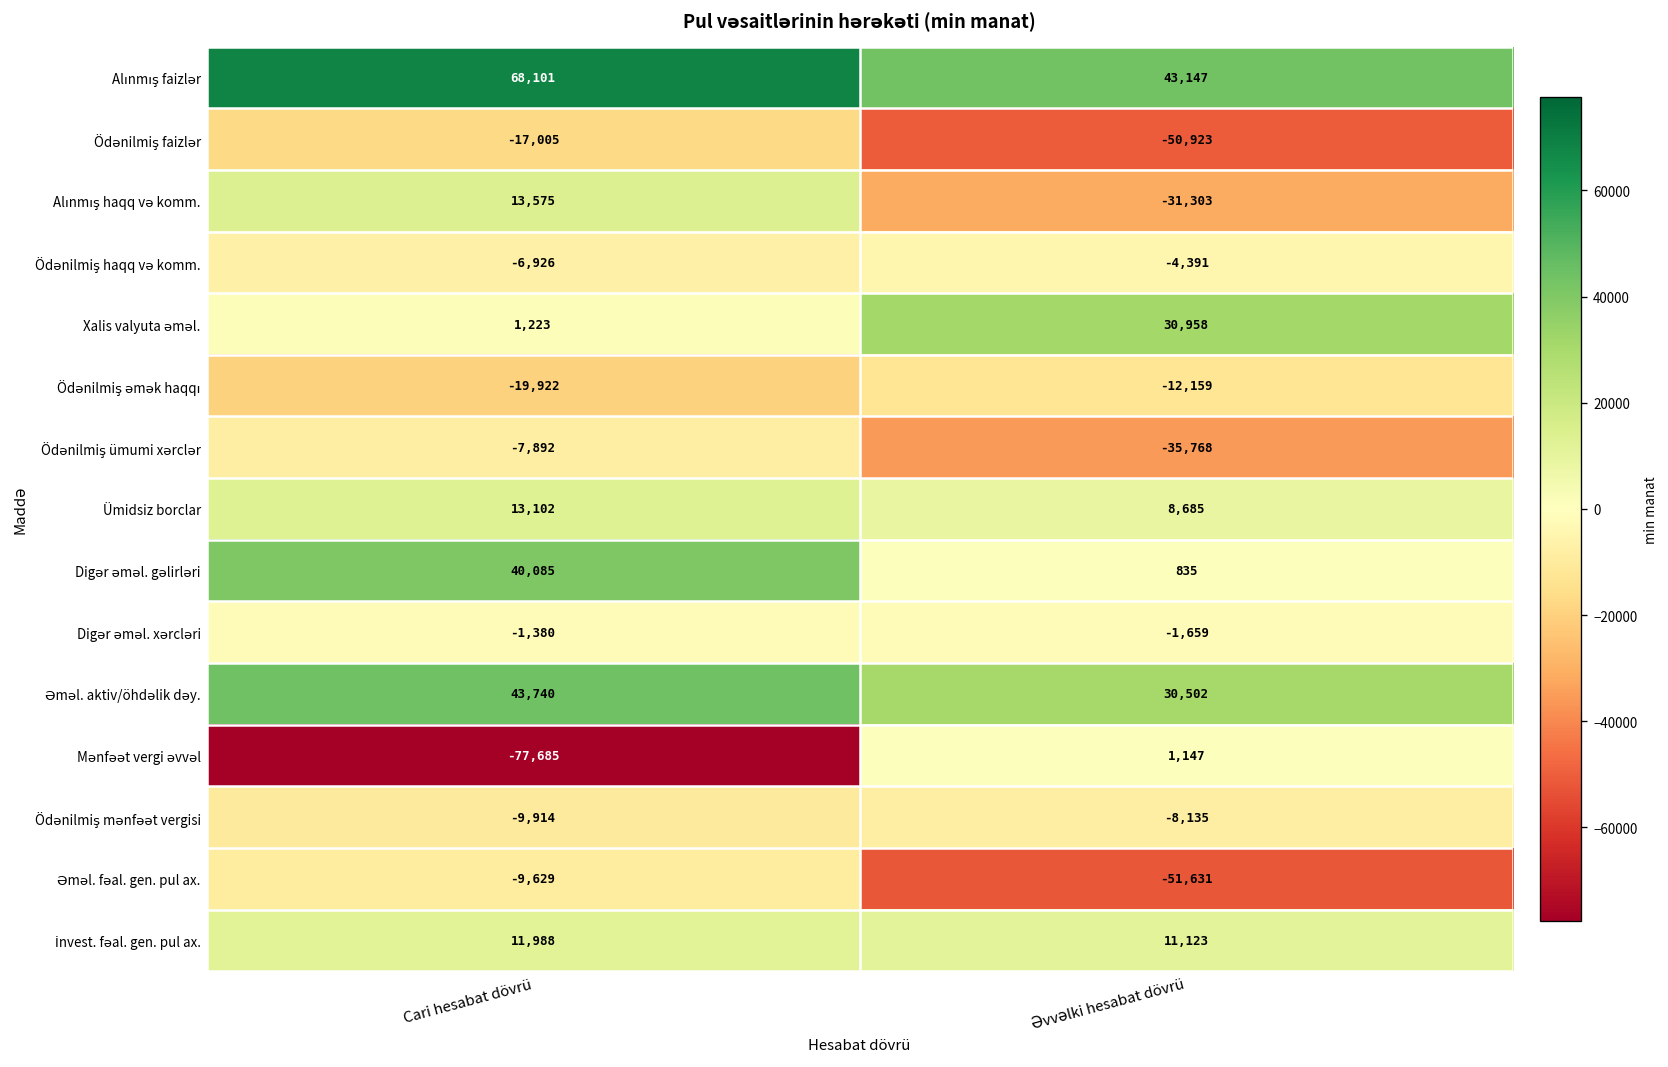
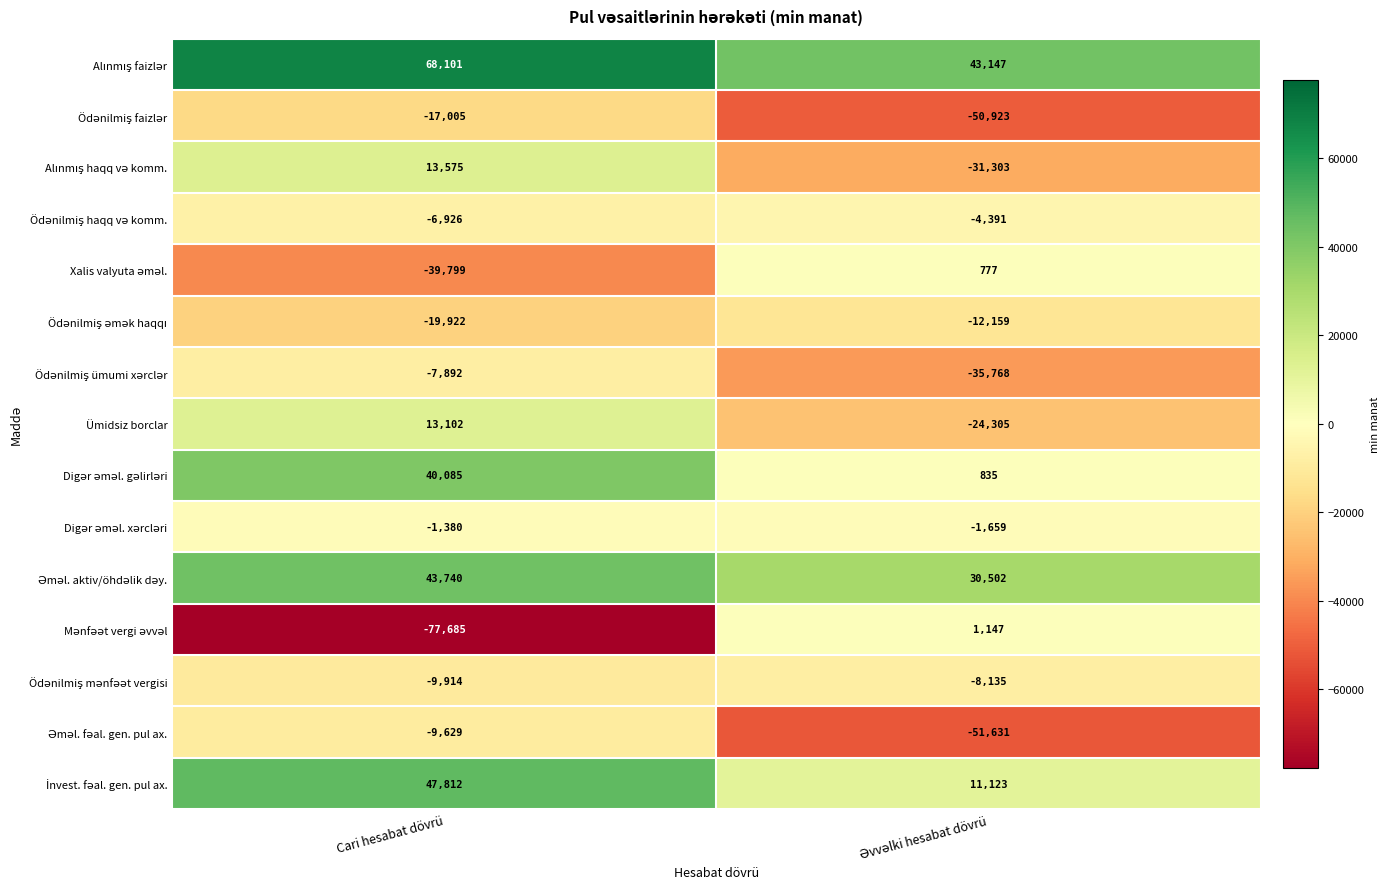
Xalis valyuta əməl., Cari hesabat dövrü: 1,223 -> -39,799
Xalis valyuta əməl., Əvvəlki hesabat dövrü: 30,958 -> 777
Ümidsiz borclar, Əvvəlki hesabat dövrü: 8,685 -> -24,305
İnvest. fəal. gen. pul ax., Cari hesabat dövrü: 11,988 -> 47,812
